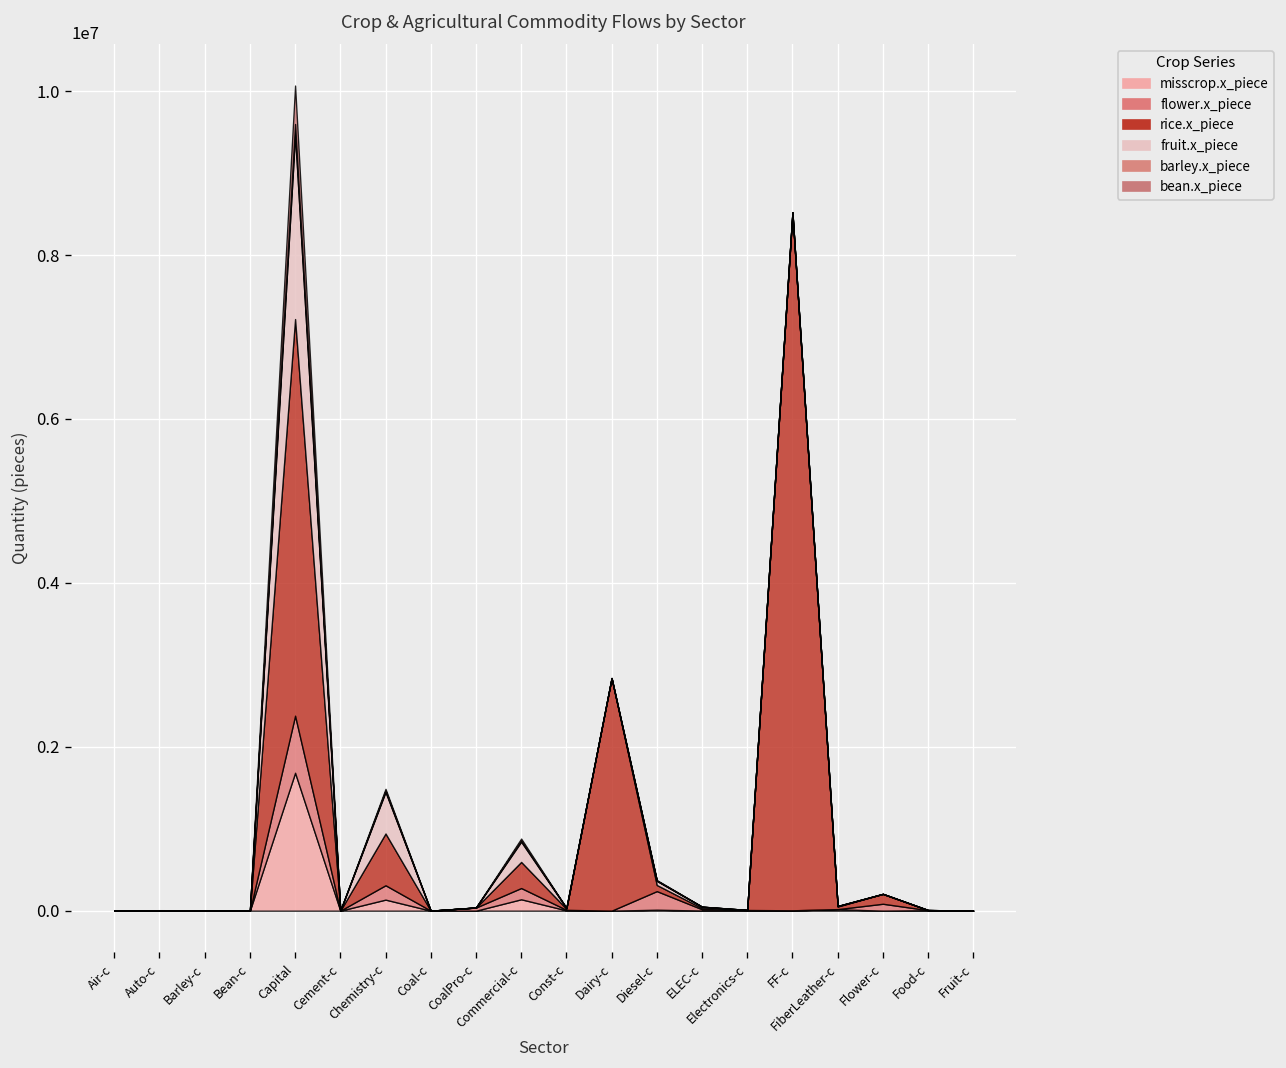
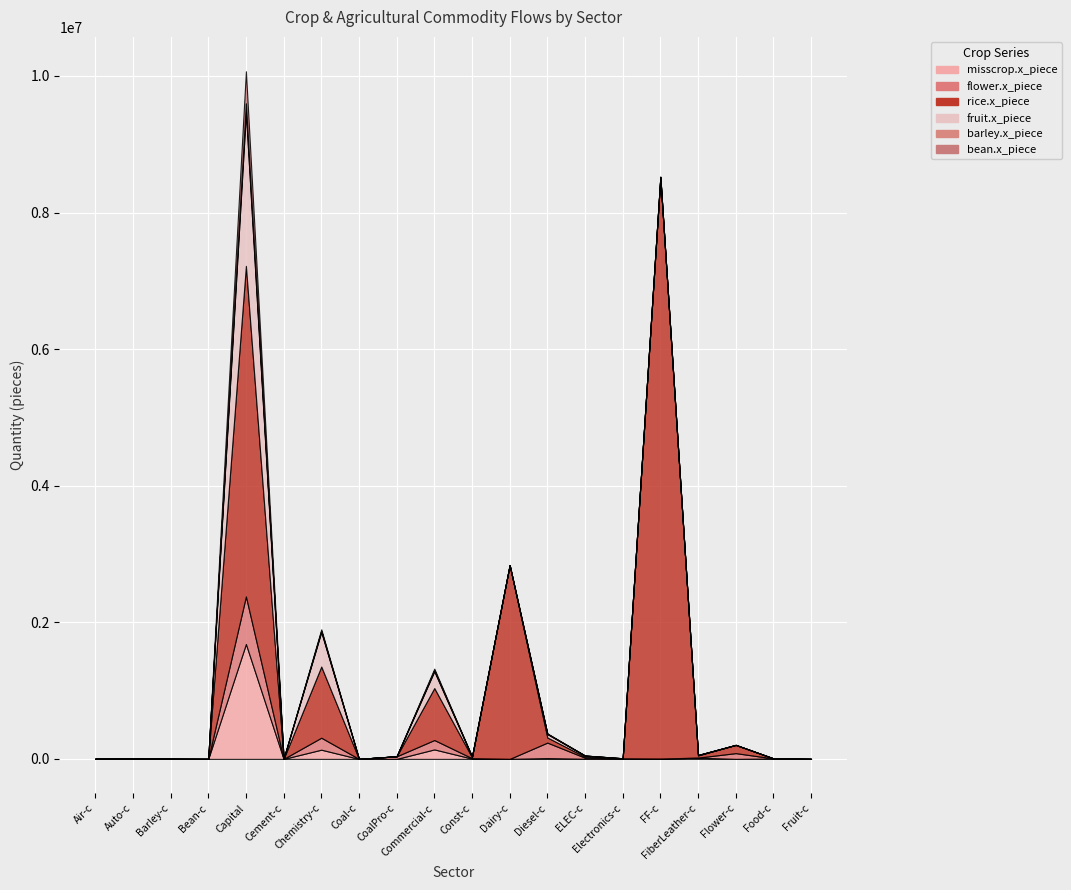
rice.x_piece, Chemistry-c: 600000 -> 1000000
rice.x_piece, Commercial-c: 300000 -> 800000
